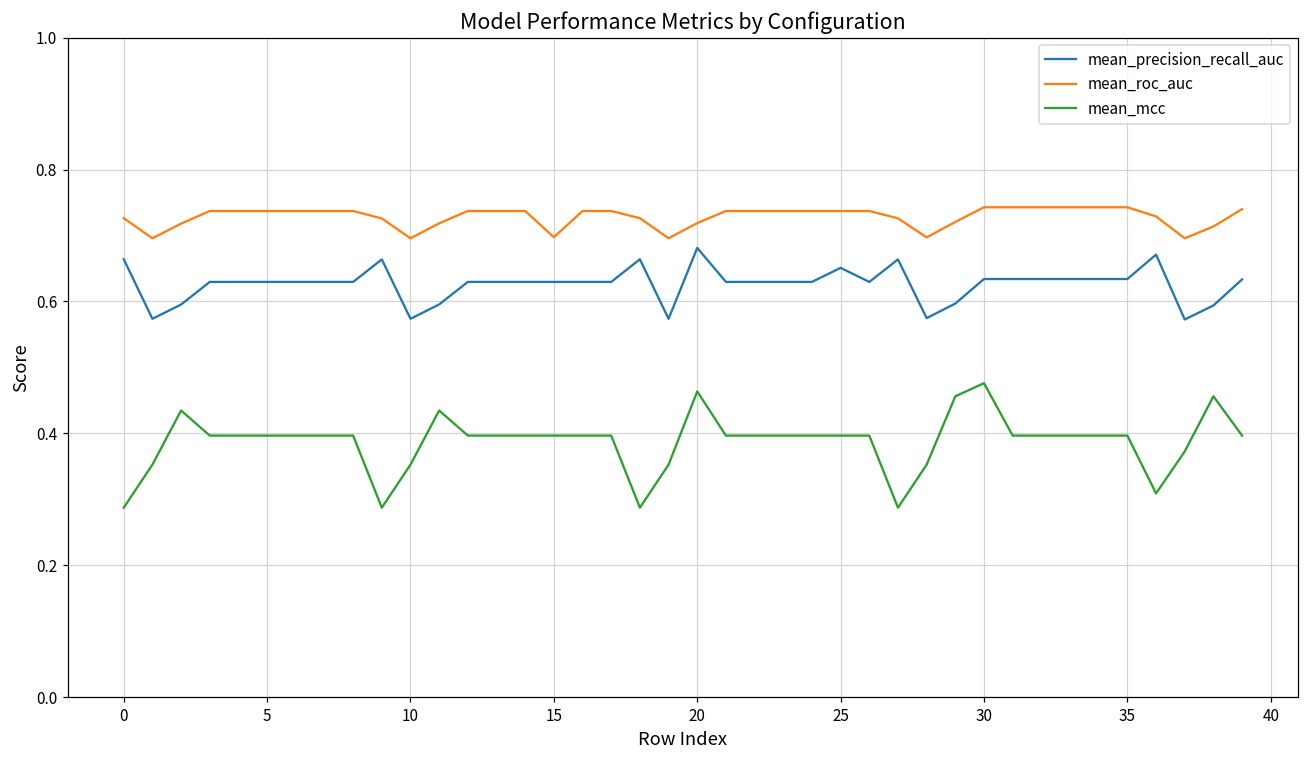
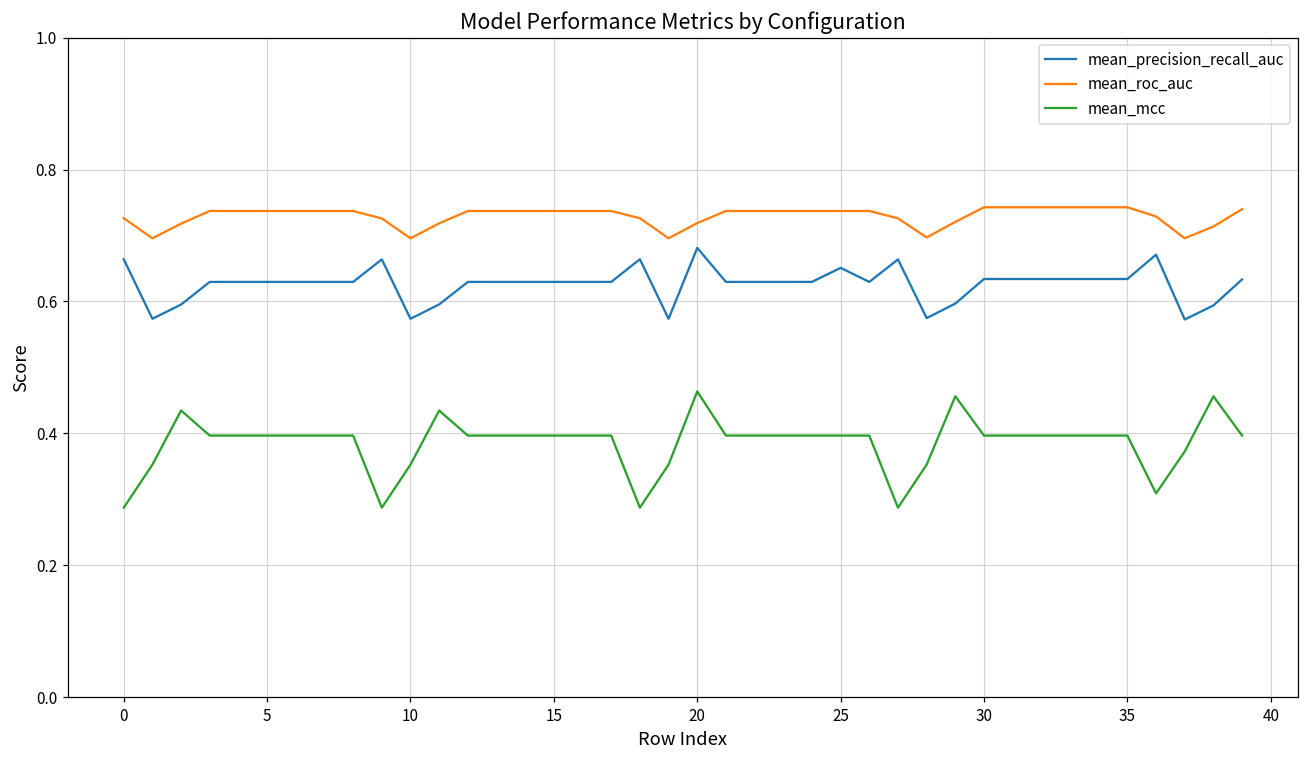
mean_roc_auc, 15: 0.70 -> 0.74
mean_mcc, 30: 0.48 -> 0.40
